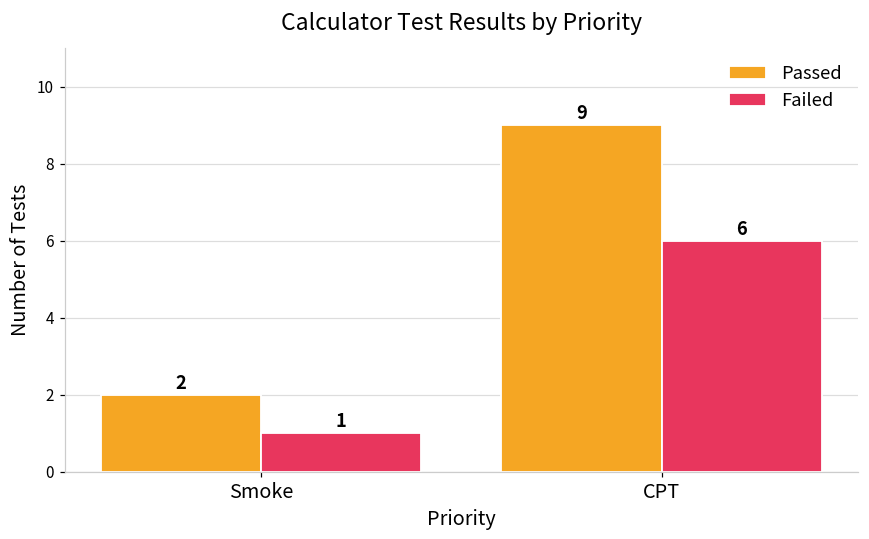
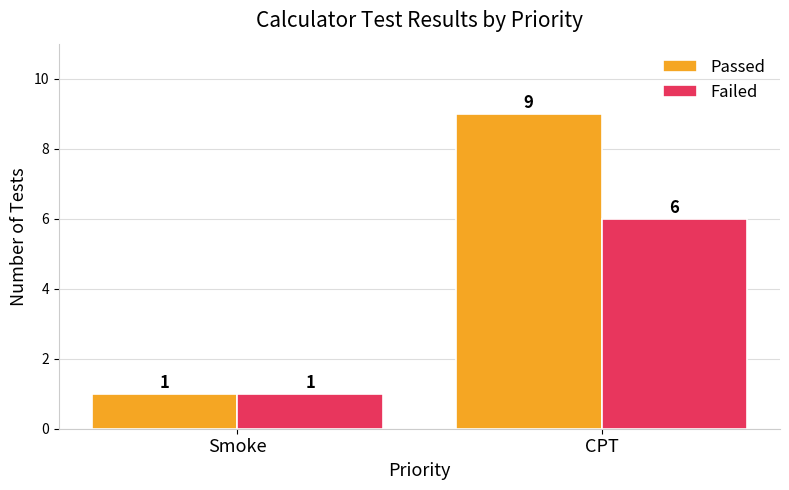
Passed, Smoke: 2 -> 1
